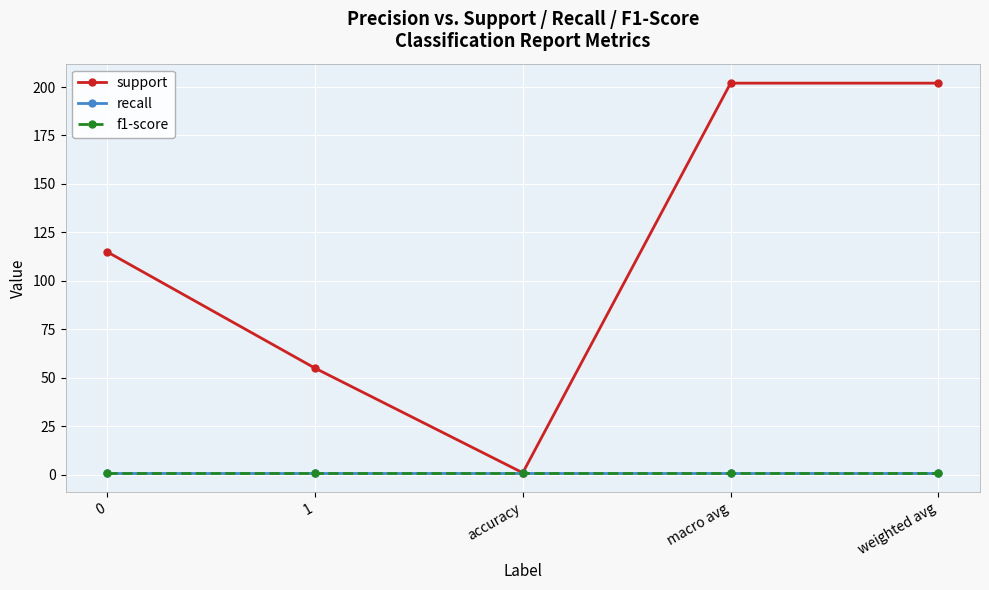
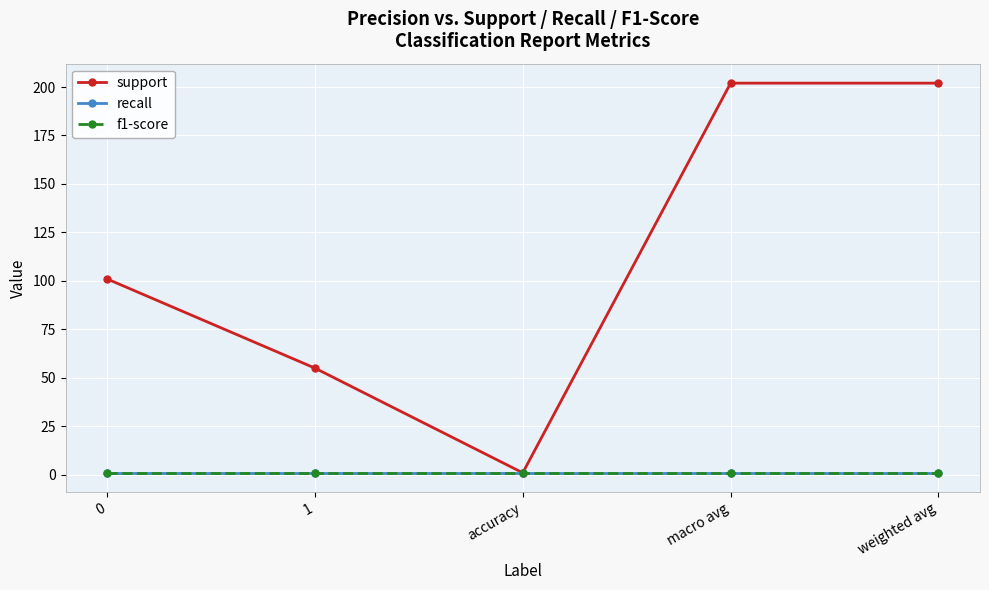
support, 0: 115 -> 101
